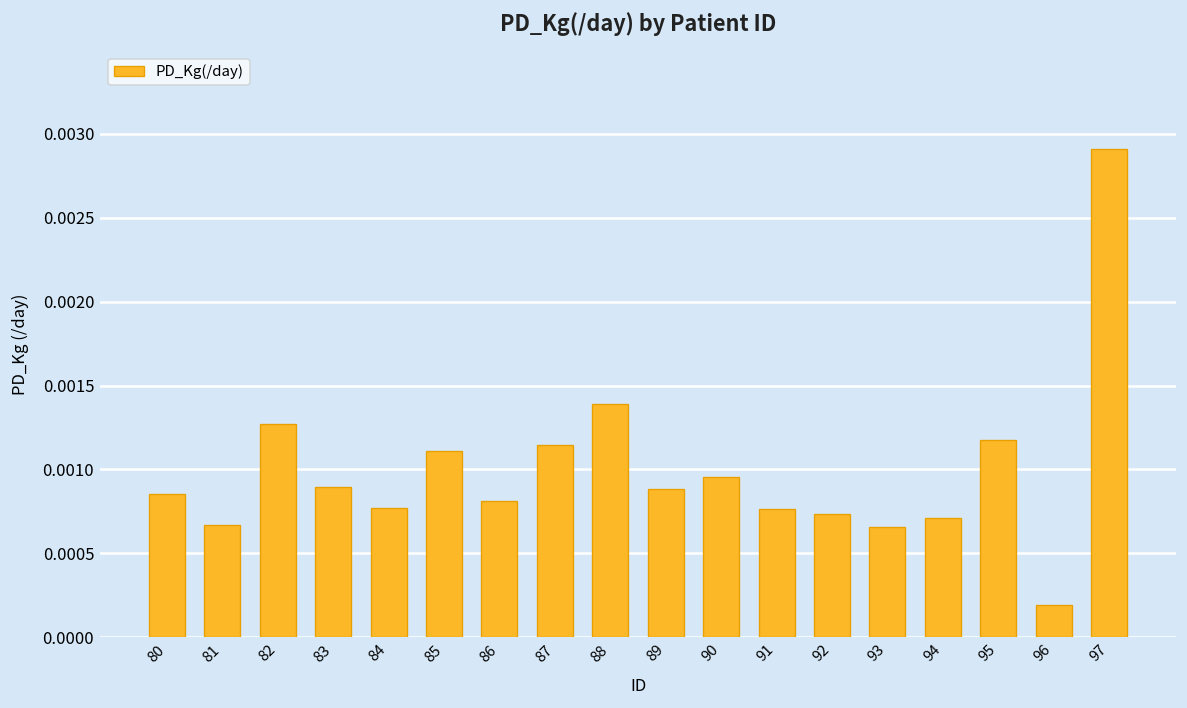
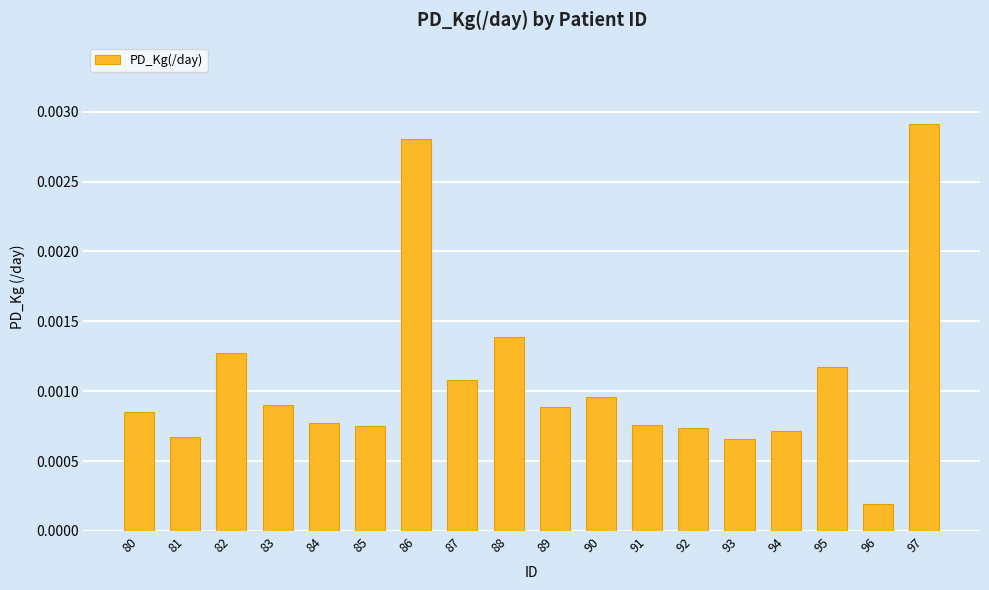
85: 0.00111 -> 0.00075
86: 0.00081 -> 0.00280
87: 0.00115 -> 0.00108
